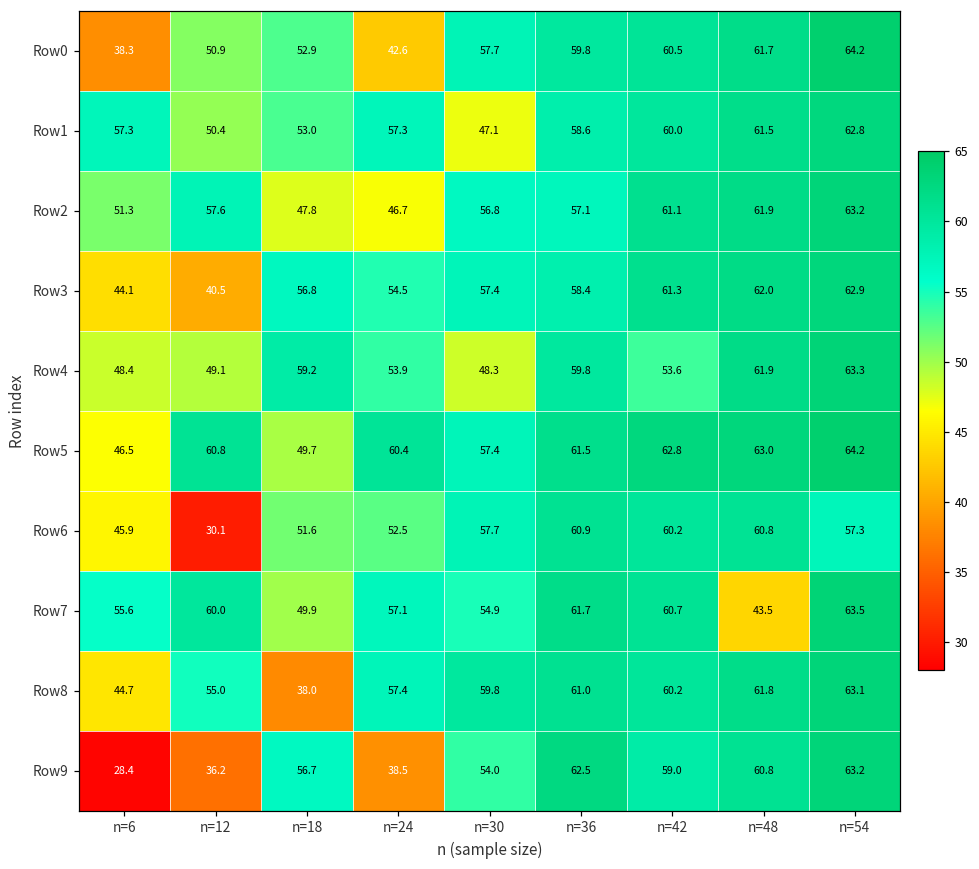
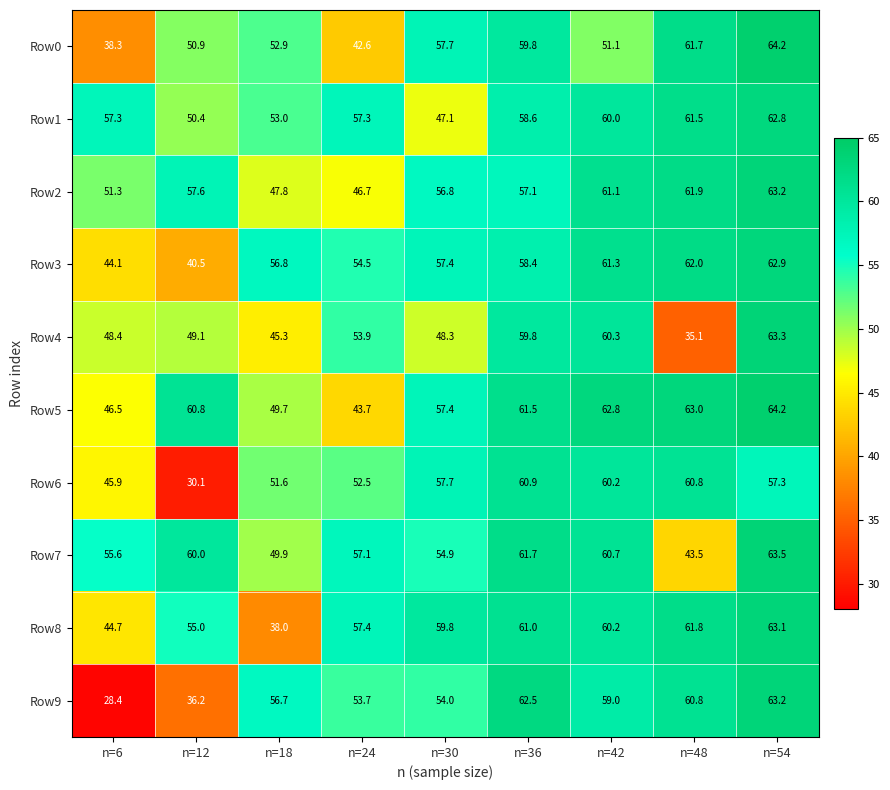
Row0, n=42: 60.5 -> 51.1
Row4, n=18: 59.2 -> 45.3
Row4, n=42: 53.6 -> 60.3
Row4, n=48: 61.9 -> 35.1
Row5, n=24: 60.4 -> 43.7
Row9, n=24: 38.5 -> 53.7
